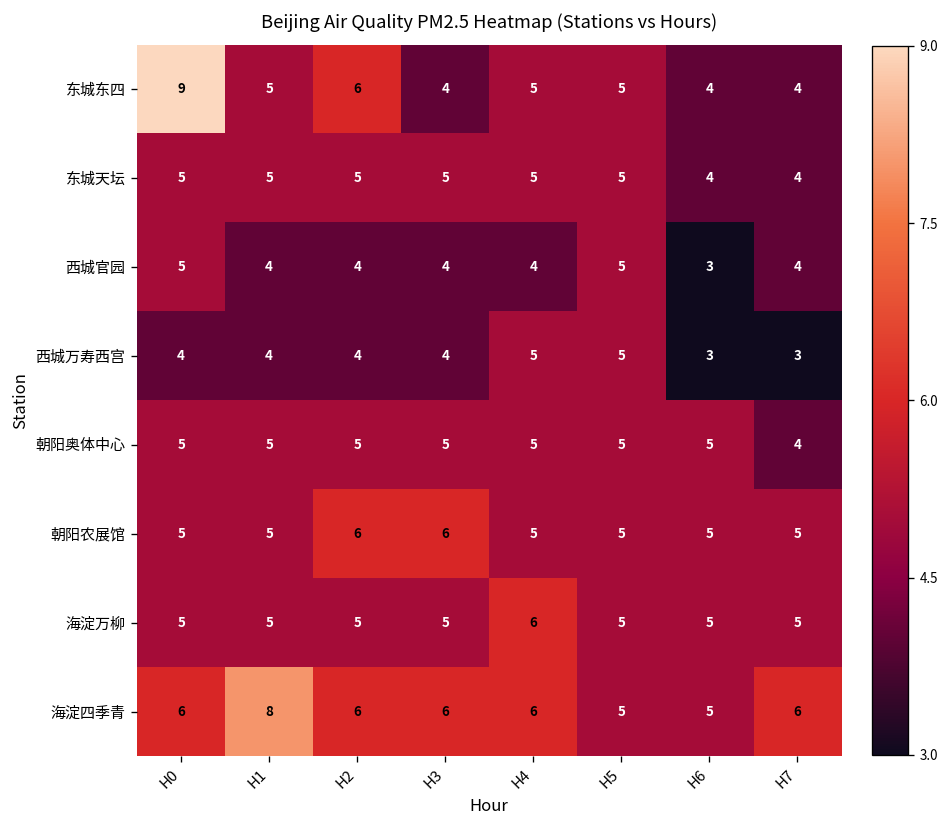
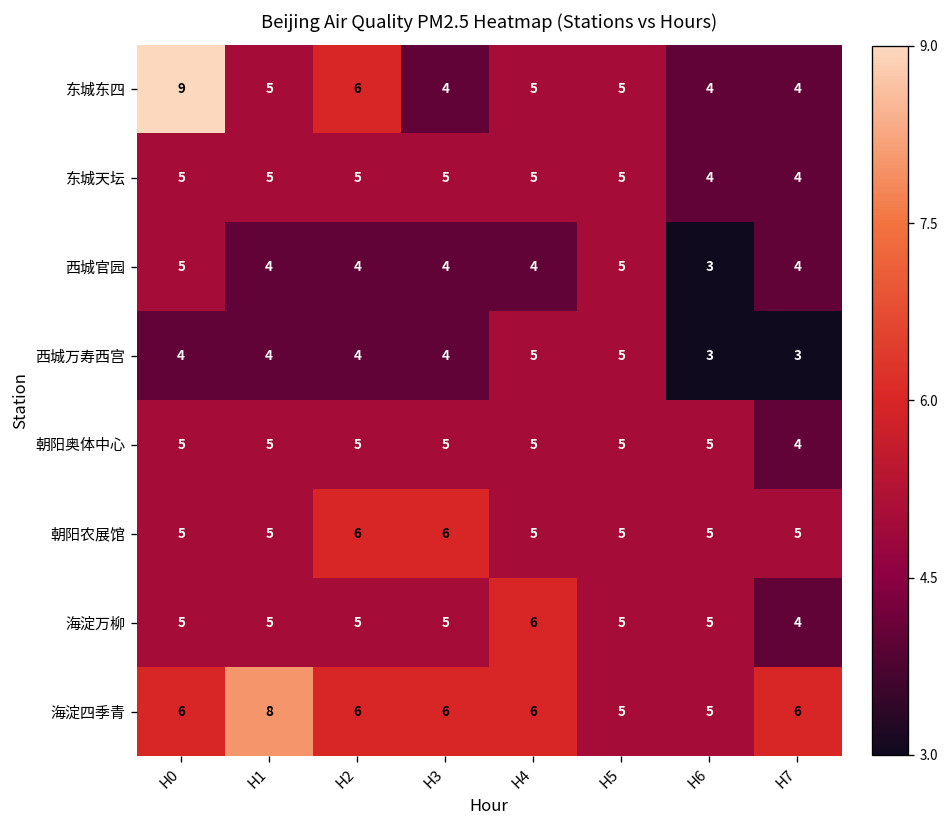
海淀万柳, H7: 5 -> 4
